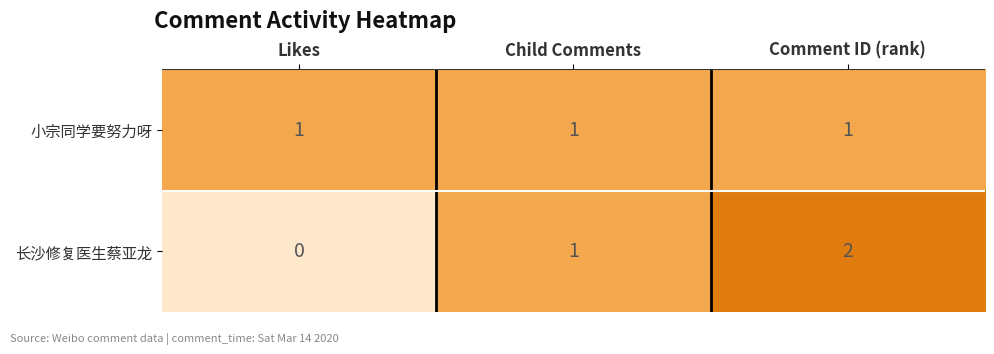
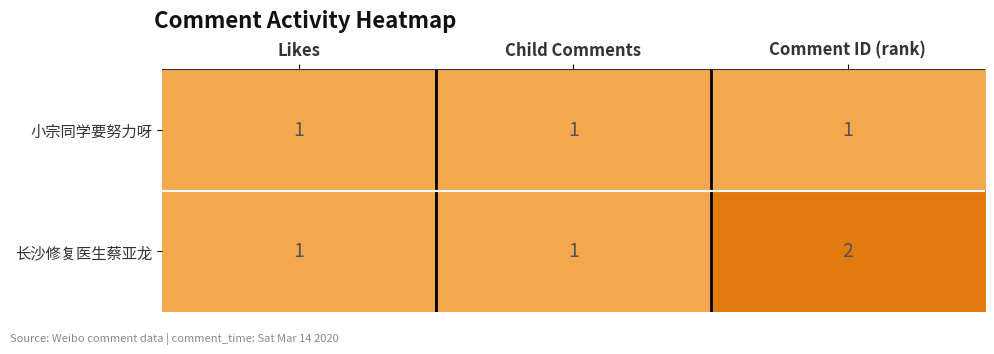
长沙修复医生蔡亚龙, Likes: 0 -> 1
